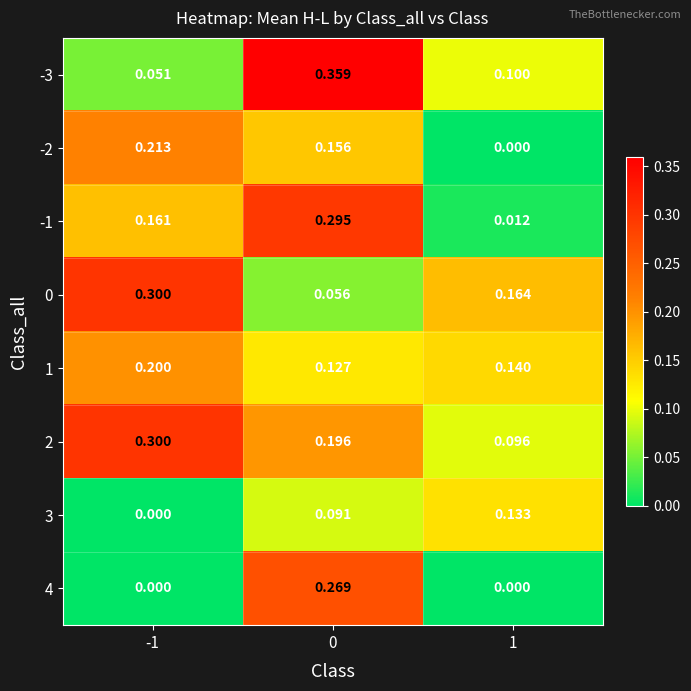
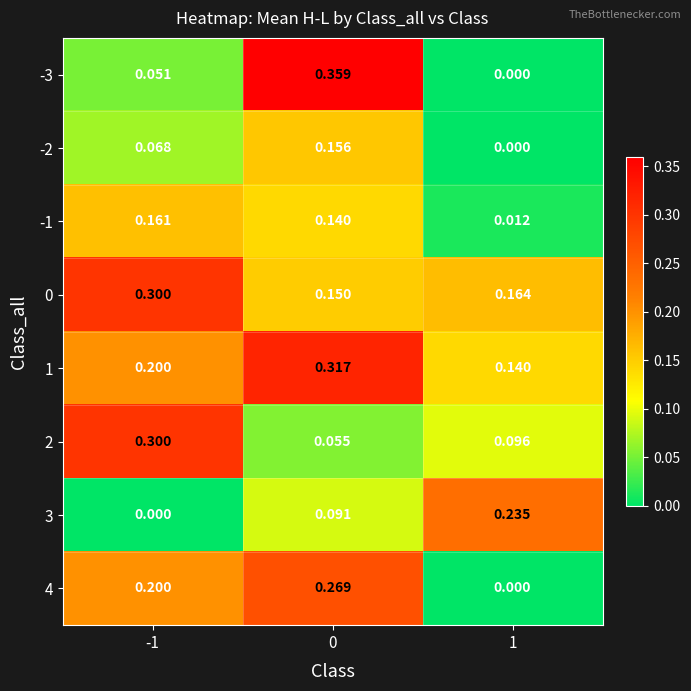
-3, 1: 0.100 -> 0.000
-2, -1: 0.213 -> 0.068
-1, 0: 0.295 -> 0.140
0, 0: 0.056 -> 0.150
1, 0: 0.127 -> 0.317
2, 0: 0.196 -> 0.055
3, 1: 0.133 -> 0.235
4, -1: 0.000 -> 0.200
